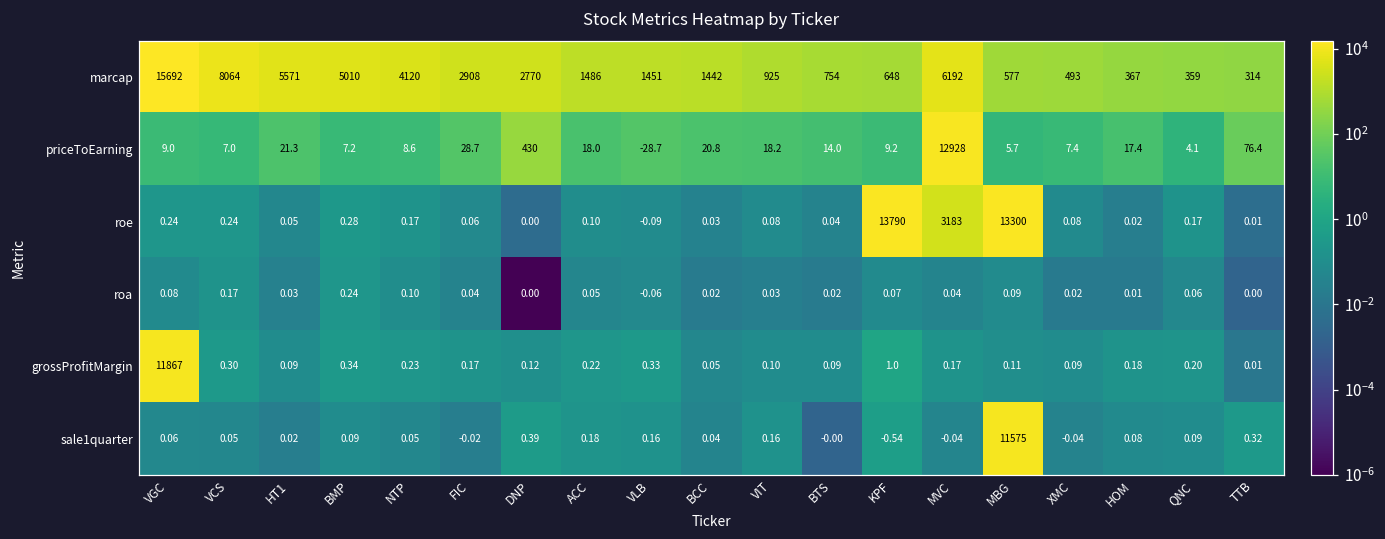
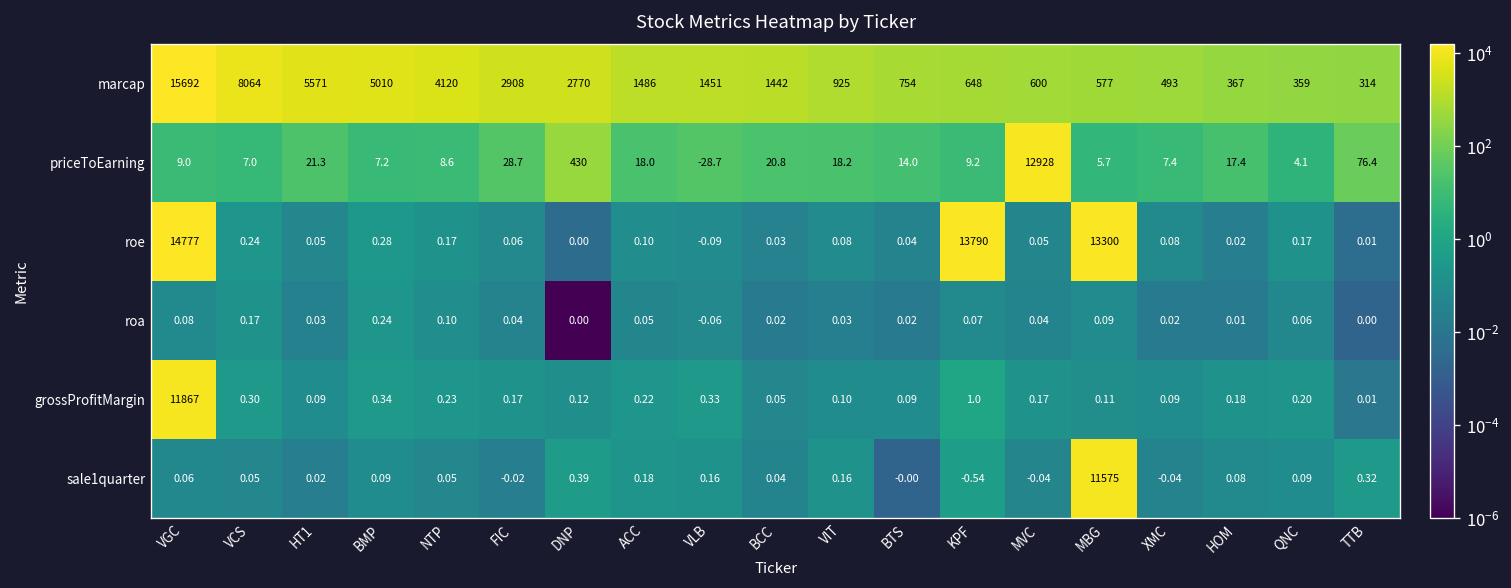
marcap, MVC: 6192 -> 600
roe, VGC: 0.24 -> 14777
roe, MVC: 3183 -> 0.05
